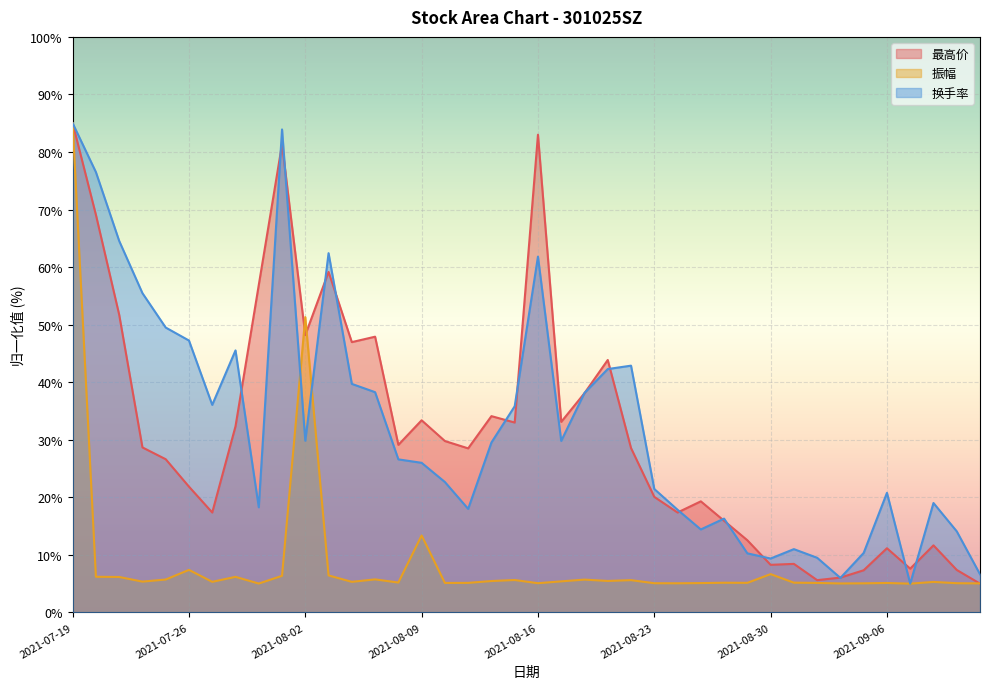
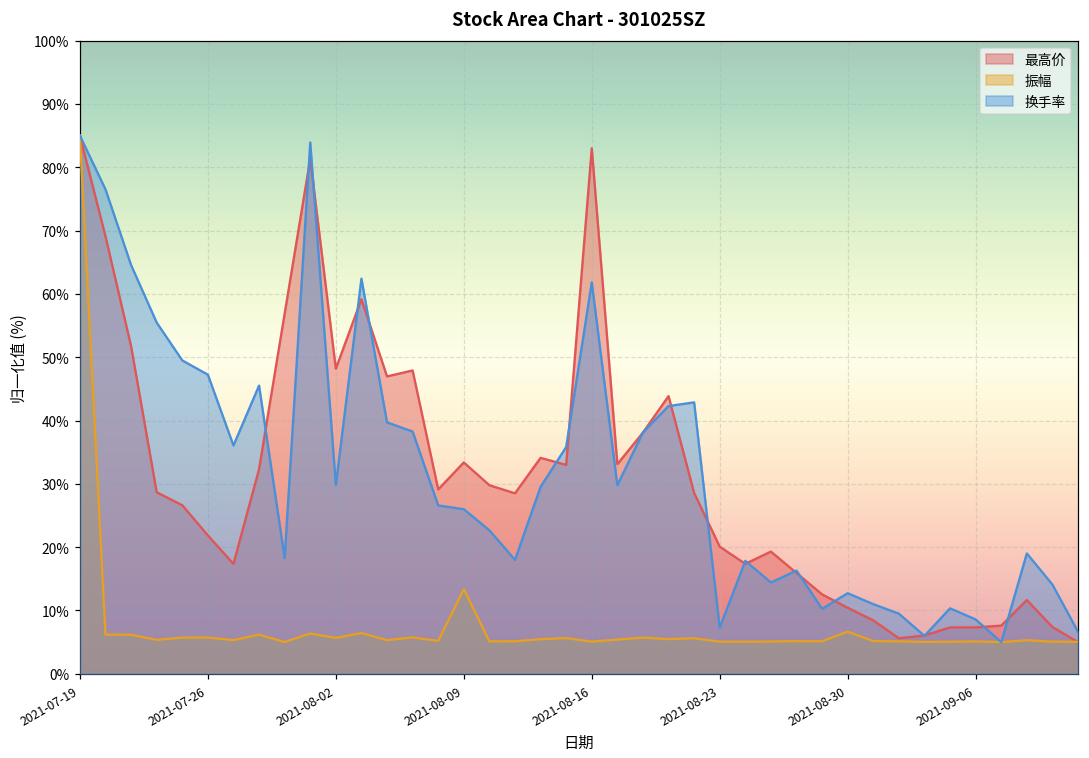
振幅, 2021-07-26: 7% -> 6%
振幅, 2021-08-02: 51% -> 6%
换手率, 2021-08-23: 21% -> 7%
最高价, 2021-08-30: 8% -> 10%
换手率, 2021-08-30: 9% -> 13%
最高价, 2021-09-06: 11% -> 7%
换手率, 2021-09-06: 21% -> 9%
